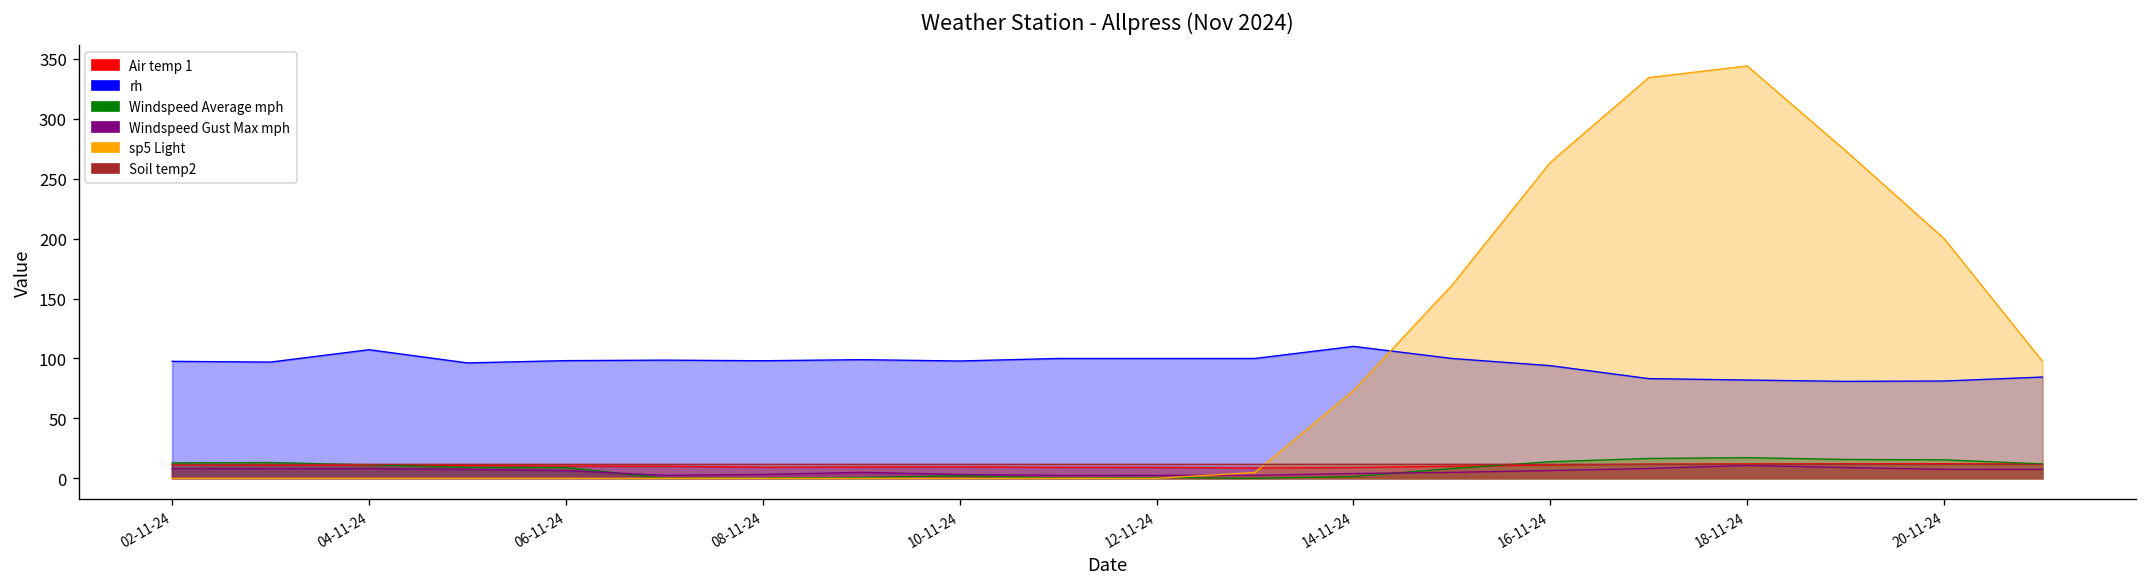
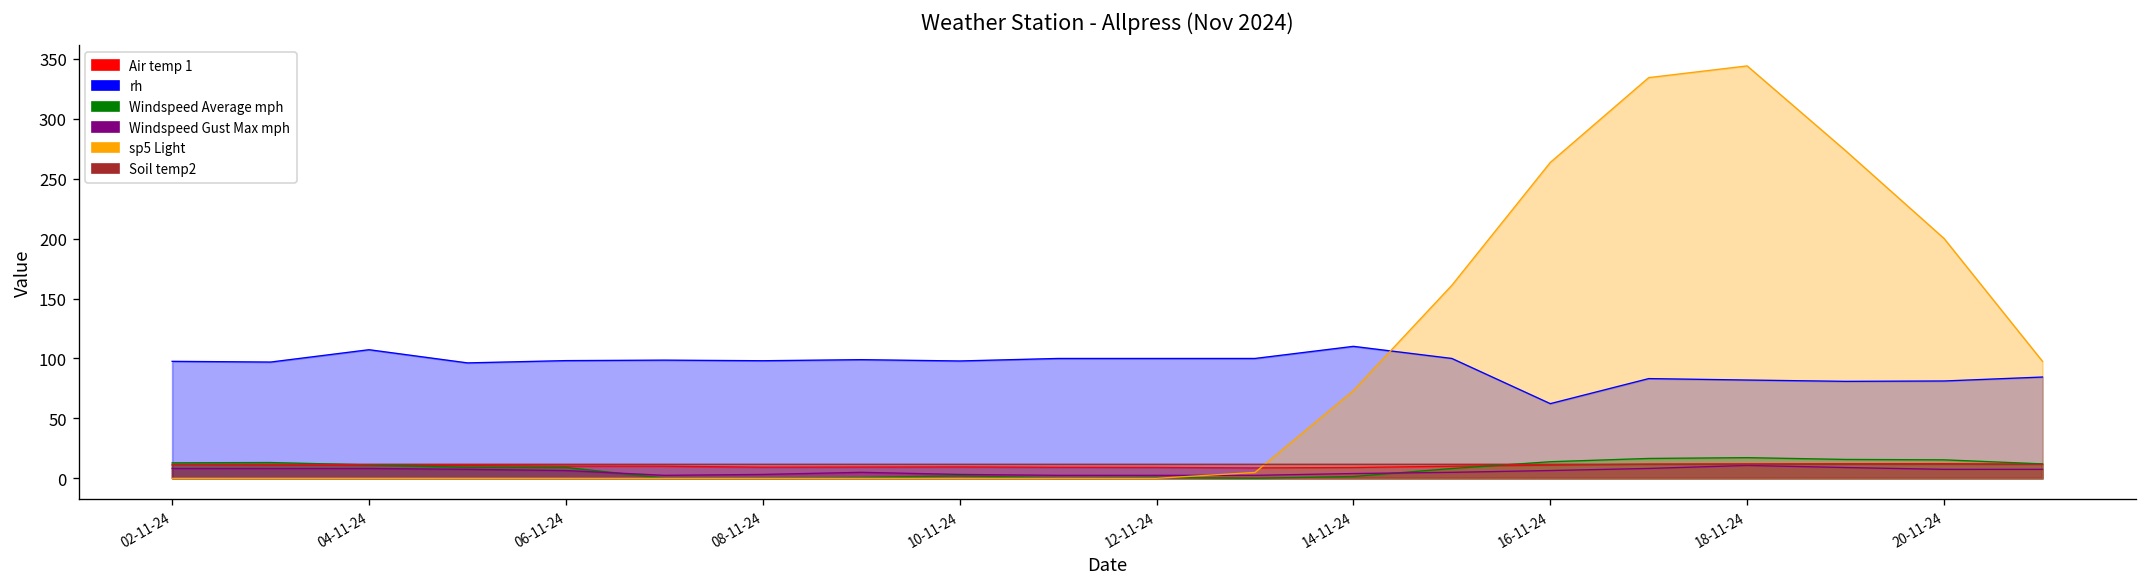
rh, 16-11-24: 90 -> 60
